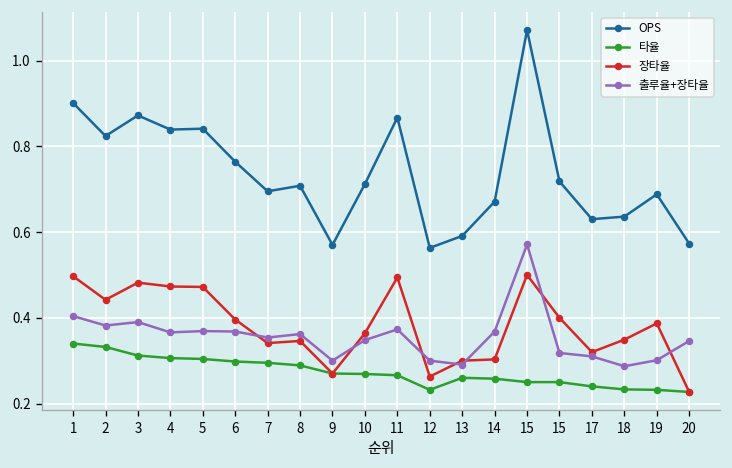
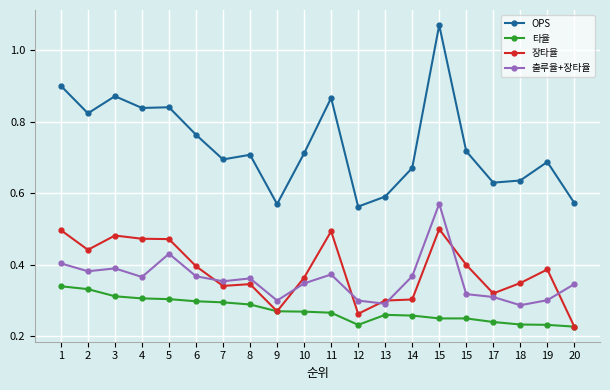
출루율+장타율, 5: 0.37 -> 0.43
